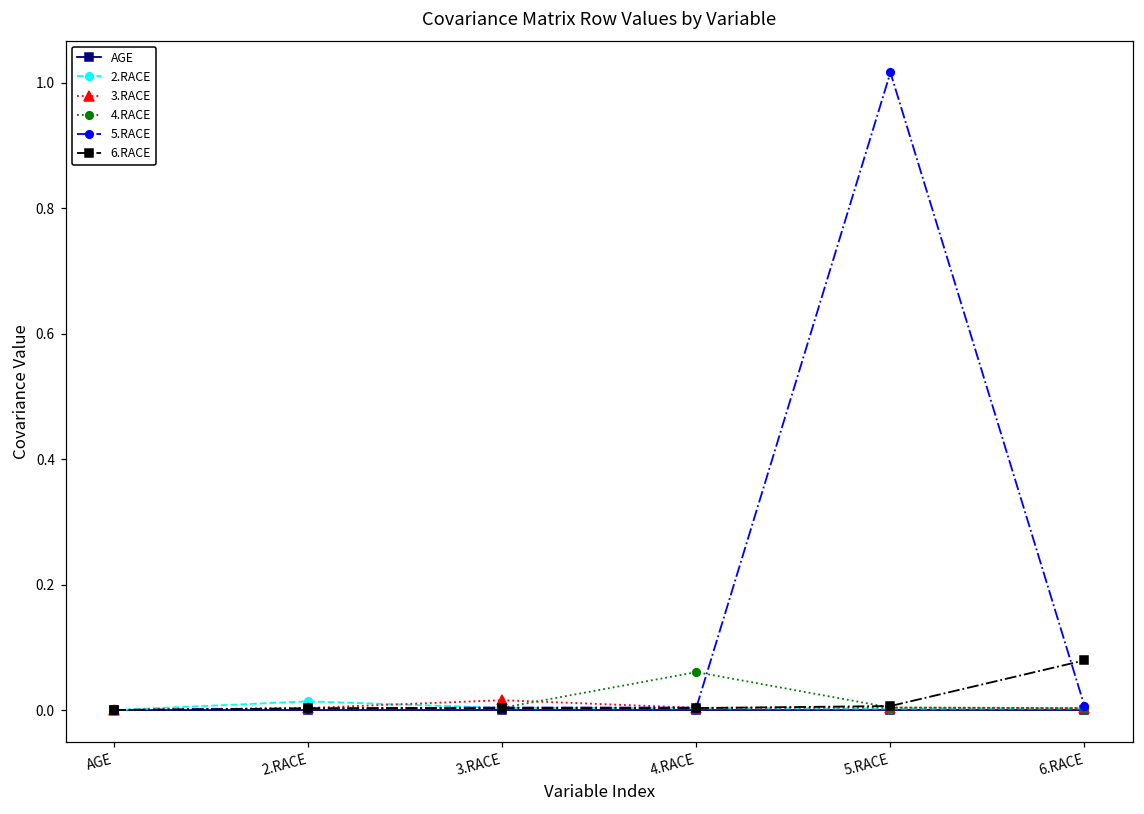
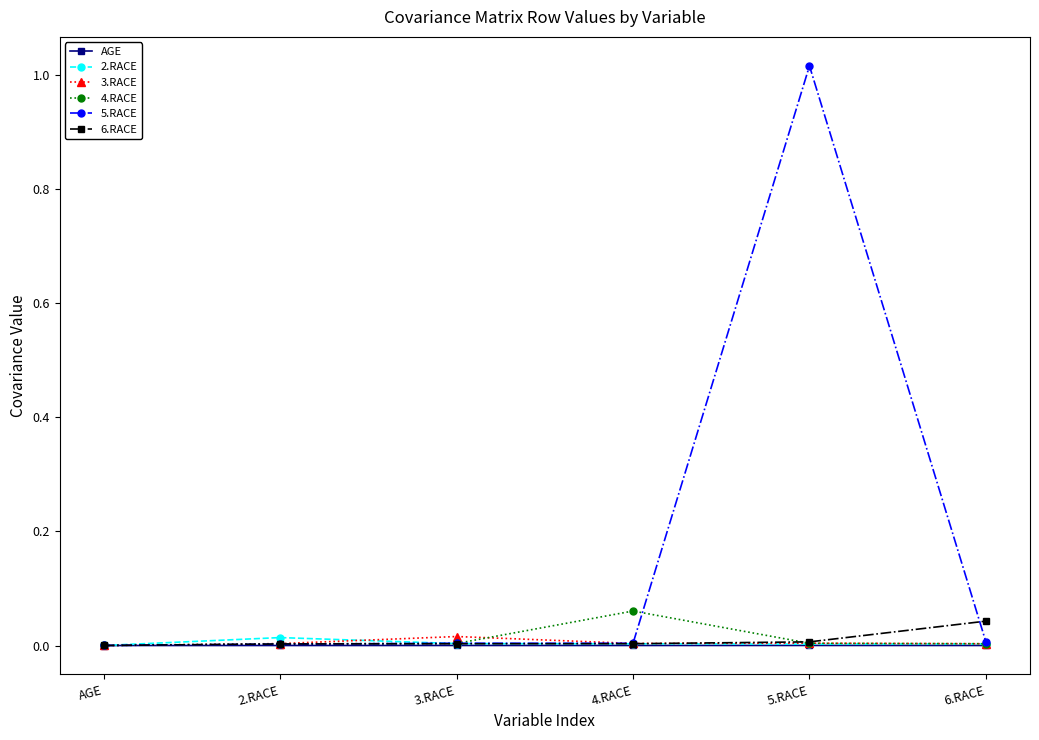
6.RACE, 6.RACE: 0.08 -> 0.04
